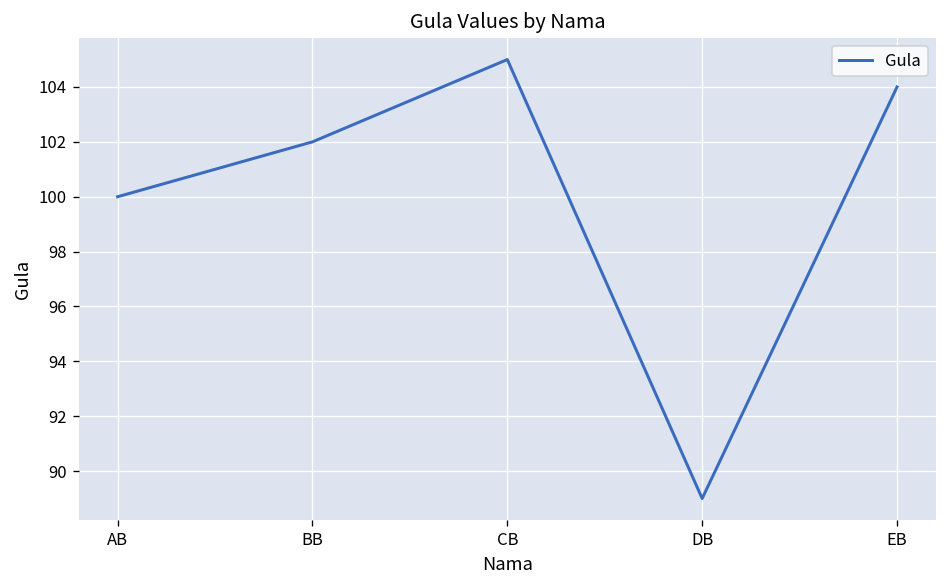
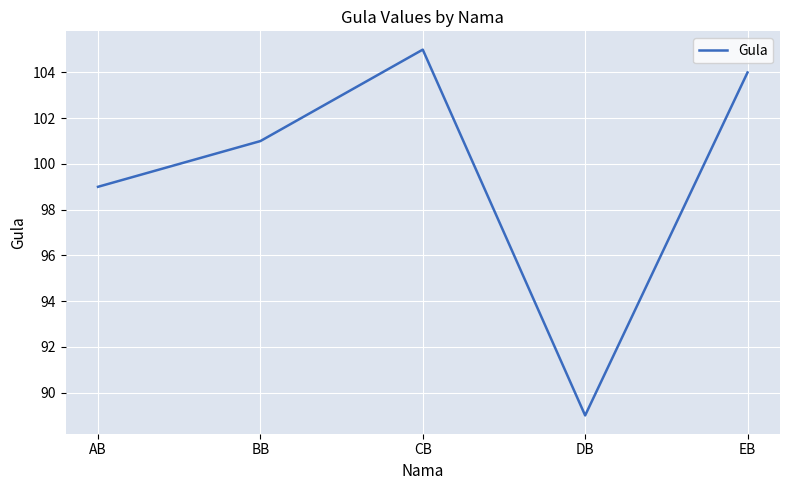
AB: 100 -> 99
BB: 102 -> 101
